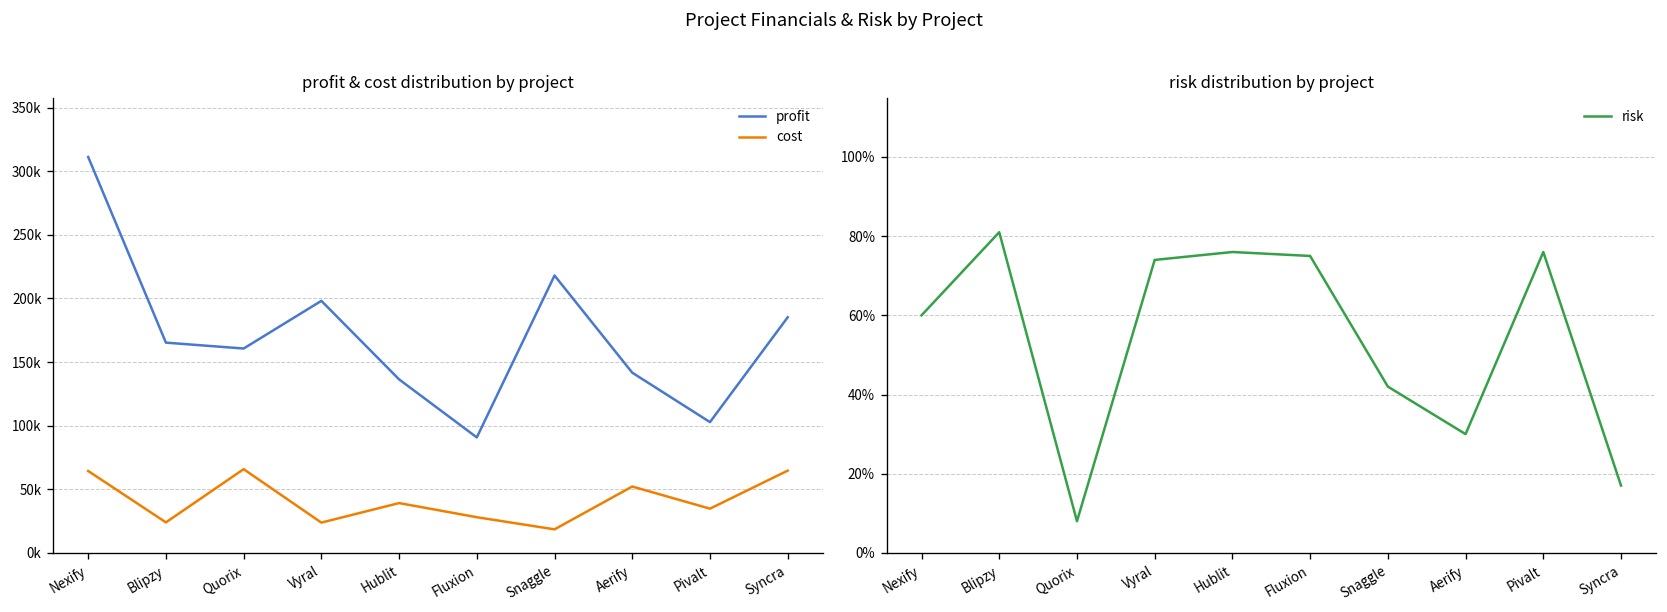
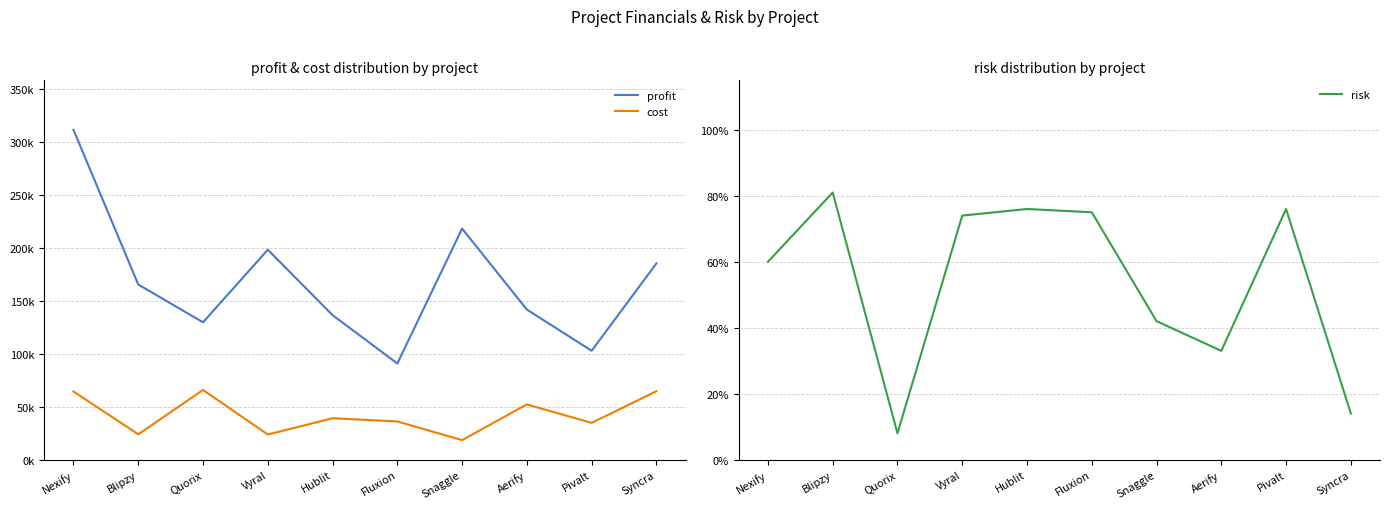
profit & cost distribution by project, profit, Quorix: 161000 -> 130000
profit & cost distribution by project, cost, Fluxion: 28000 -> 36000
risk distribution by project, Aerify: 30% -> 33%
risk distribution by project, Syncra: 17% -> 14%
